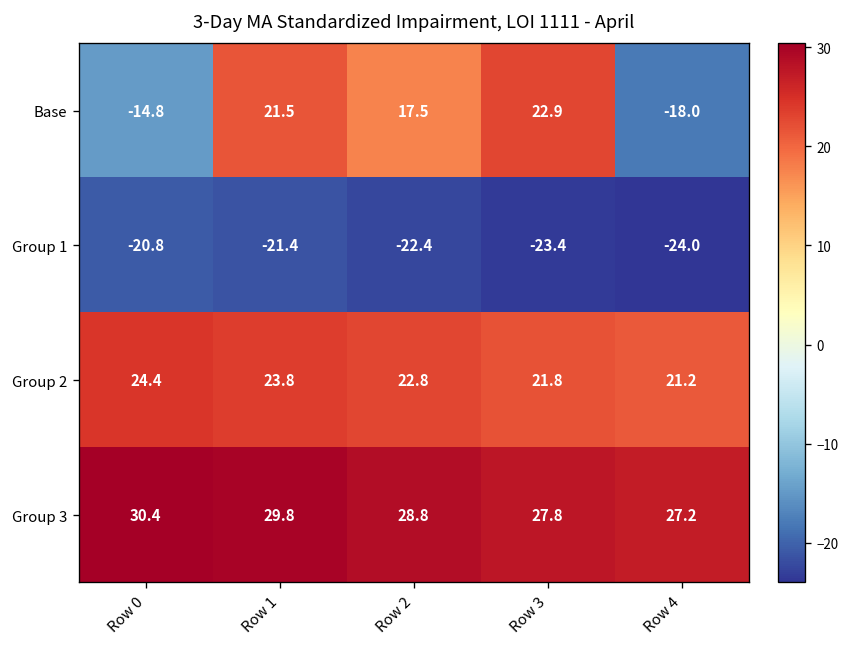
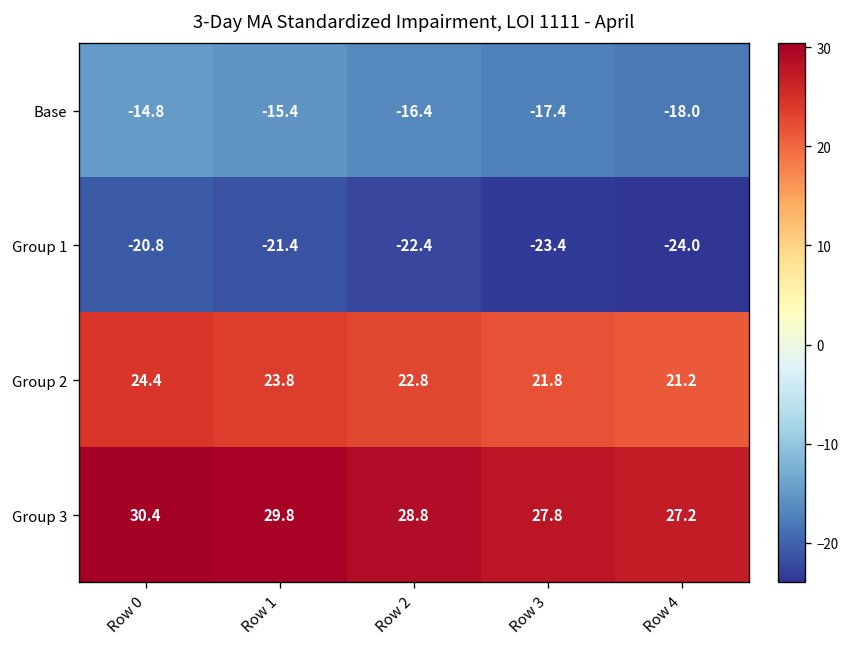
Base, Row 1: 21.5 -> -15.4
Base, Row 2: 17.5 -> -16.4
Base, Row 3: 22.9 -> -17.4
